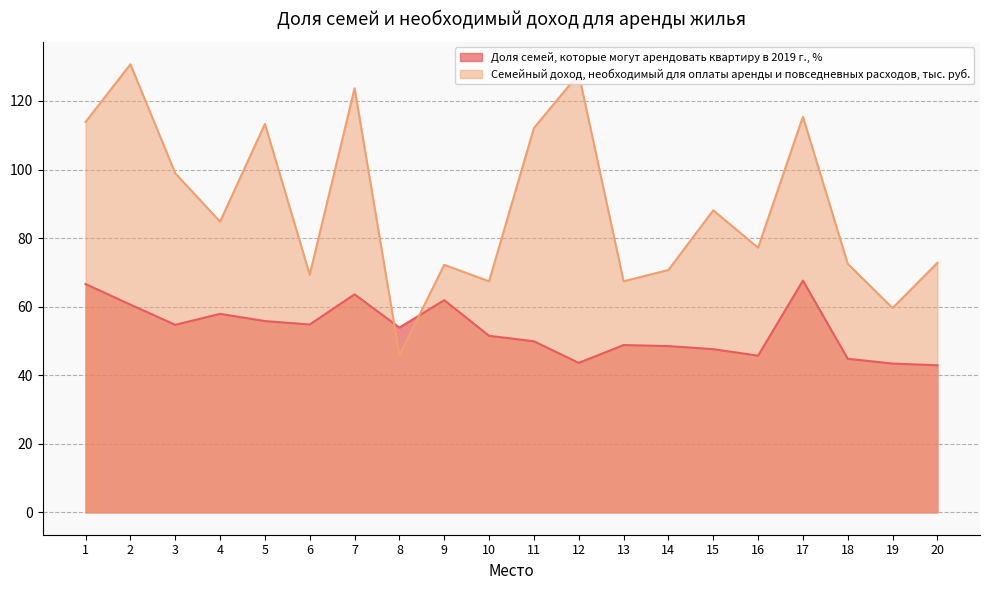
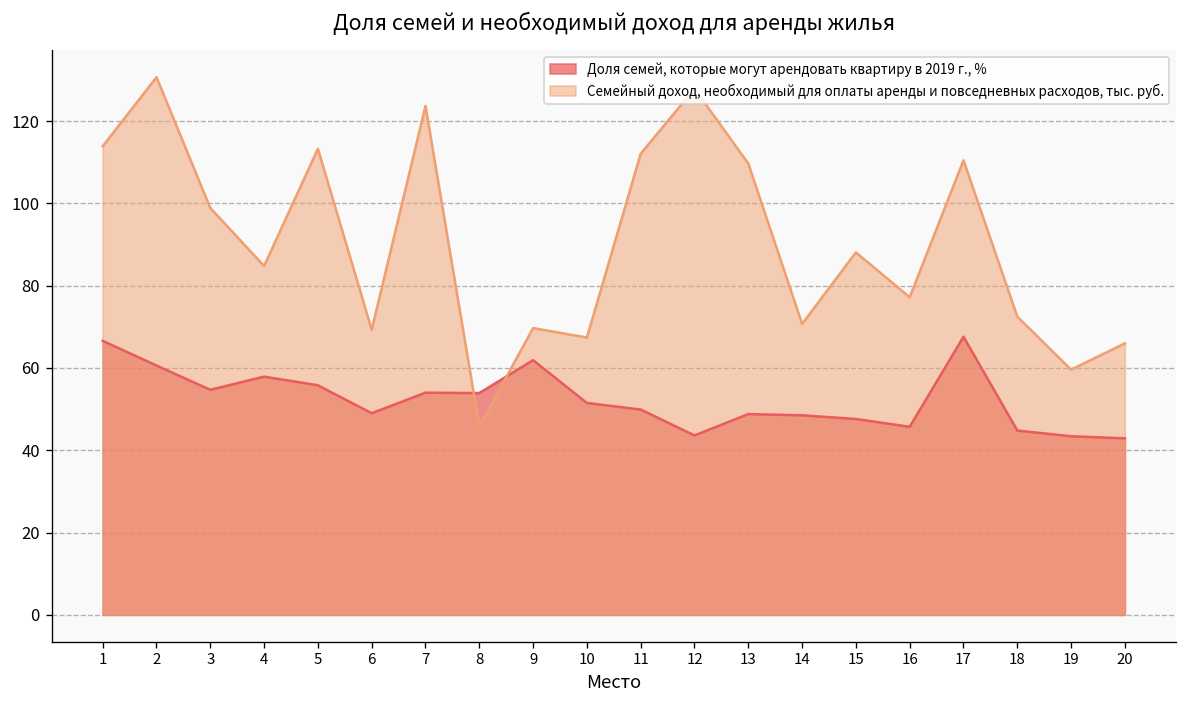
Доля семей, которые могут арендовать квартиру в 2019 г., %, 6: 55 -> 49
Доля семей, которые могут арендовать квартиру в 2019 г., %, 7: 64 -> 54
Семейный доход, необходимый для оплаты аренды и повседневных расходов, тыс. руб., 9: 72 -> 70
Семейный доход, необходимый для оплаты аренды и повседневных расходов, тыс. руб., 13: 67 -> 110
Семейный доход, необходимый для оплаты аренды и повседневных расходов, тыс. руб., 17: 115 -> 111
Семейный доход, необходимый для оплаты аренды и повседневных расходов, тыс. руб., 20: 73 -> 66
